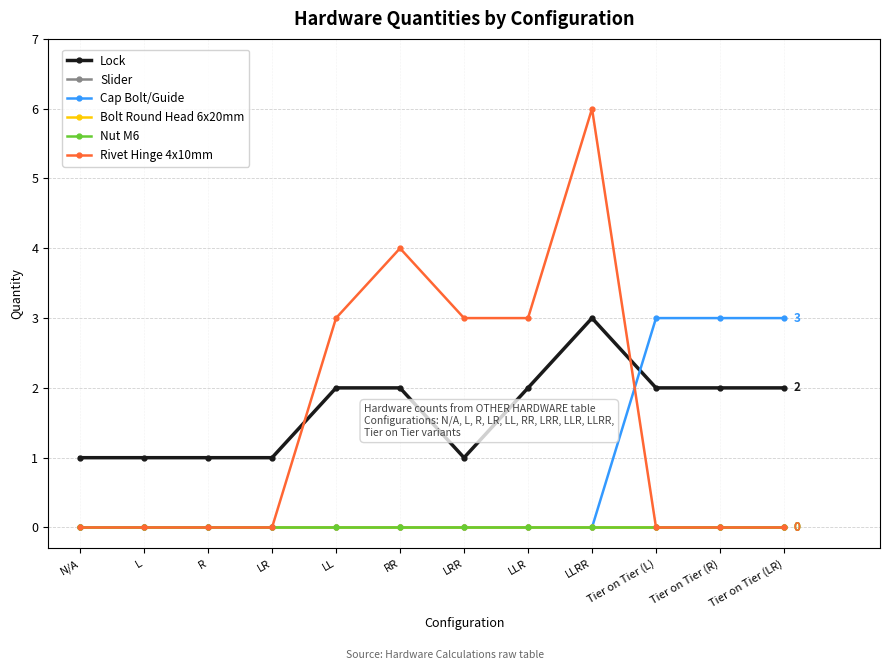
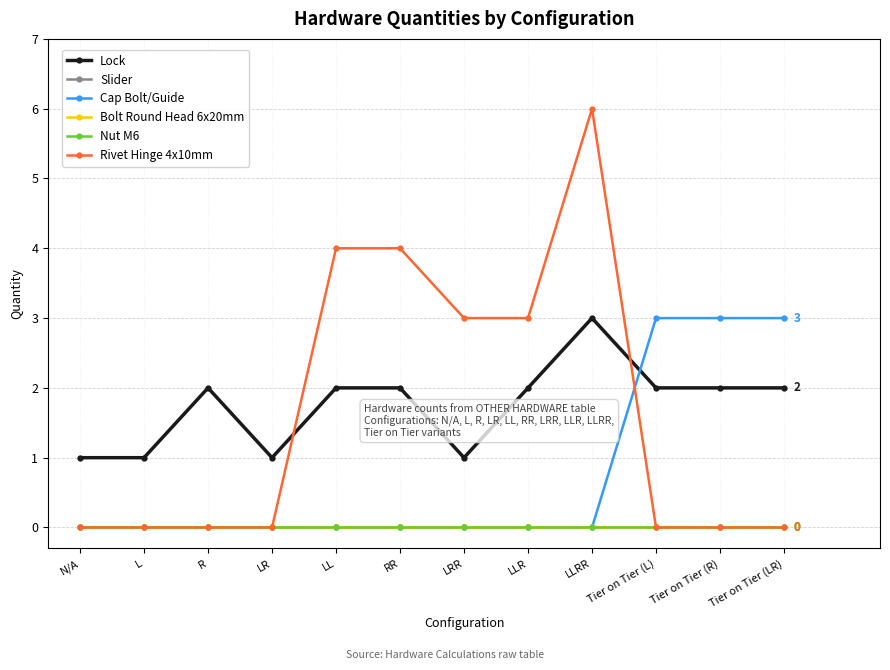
Lock, R: 1 -> 2
Rivet Hinge 4x10mm, LL: 3 -> 4
